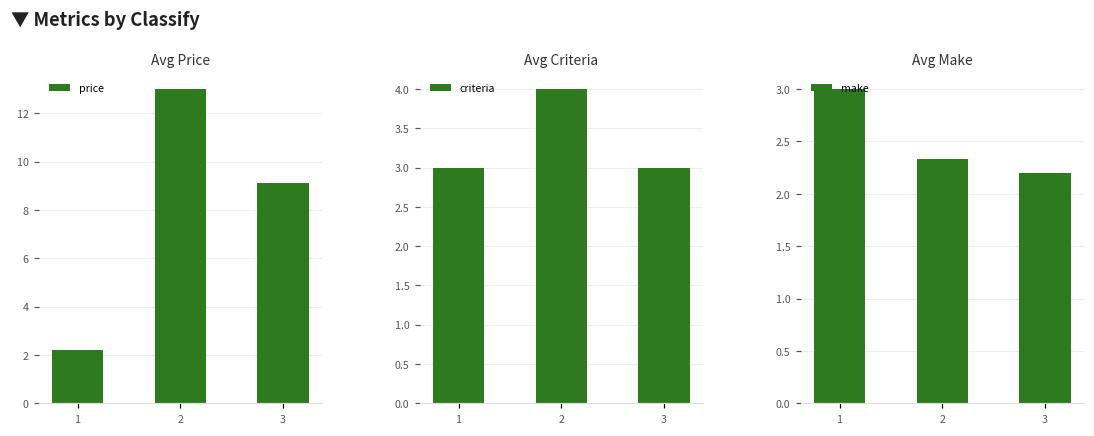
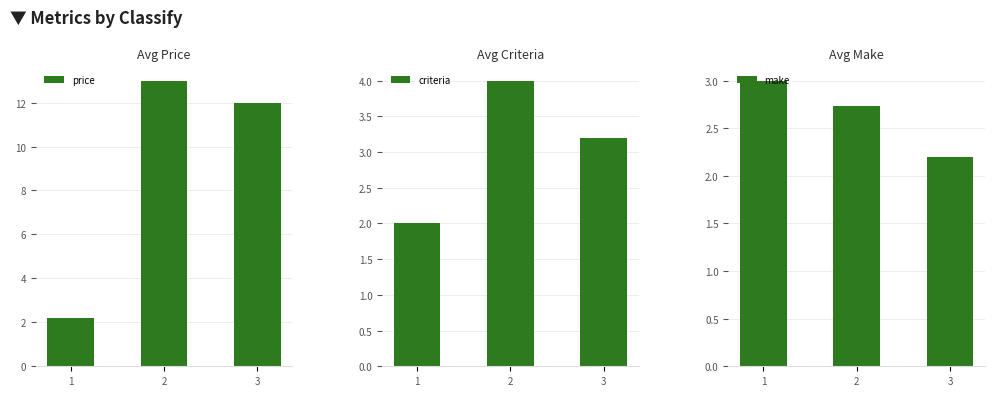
Avg Price, 3: 9.1 -> 12.0
Avg Criteria, 1: 3 -> 2
Avg Criteria, 3: 3.0 -> 3.2
Avg Make, 2: 2.3 -> 2.7
